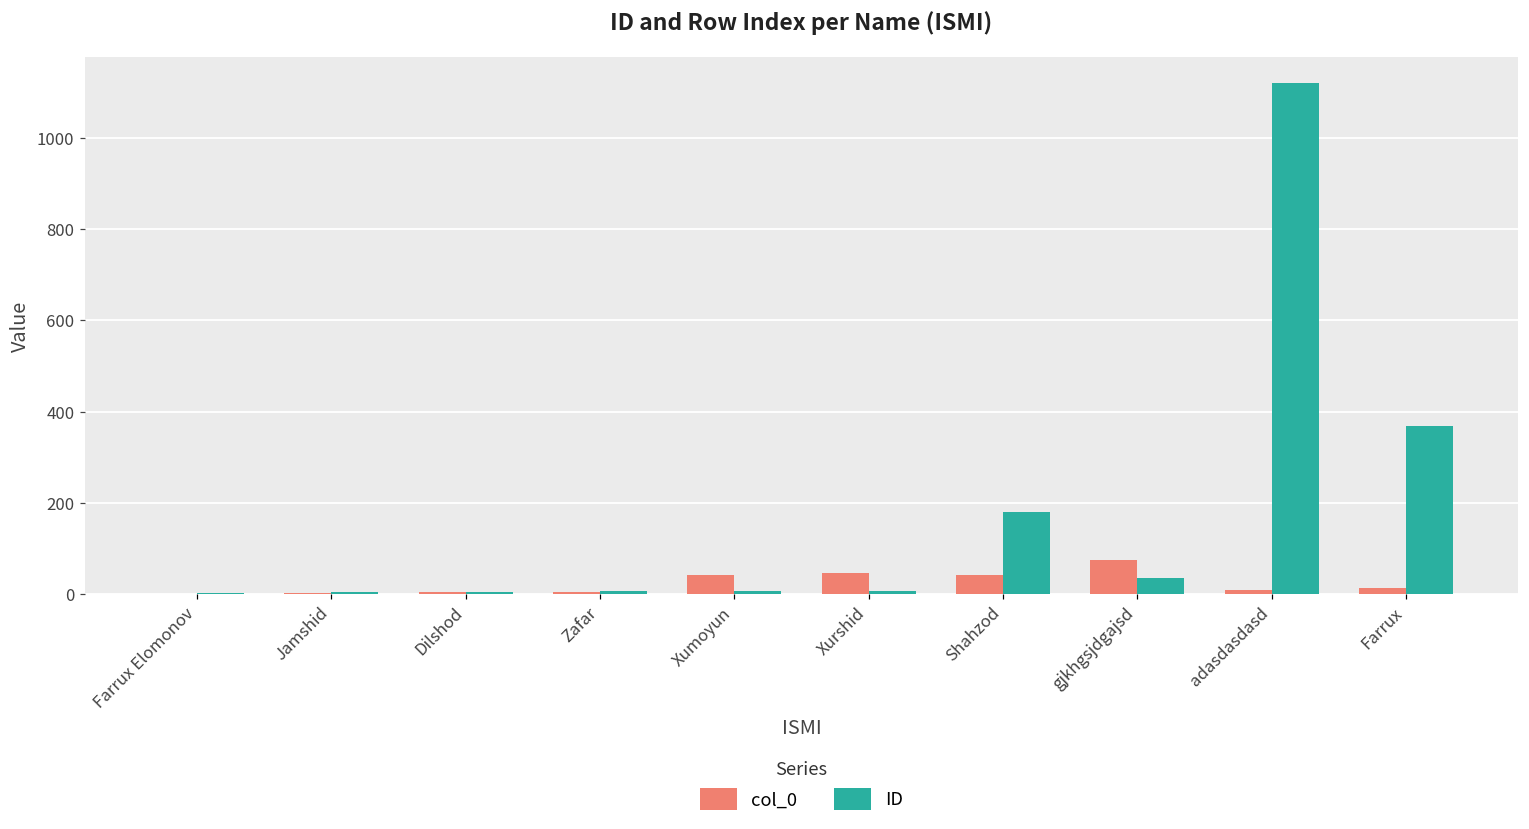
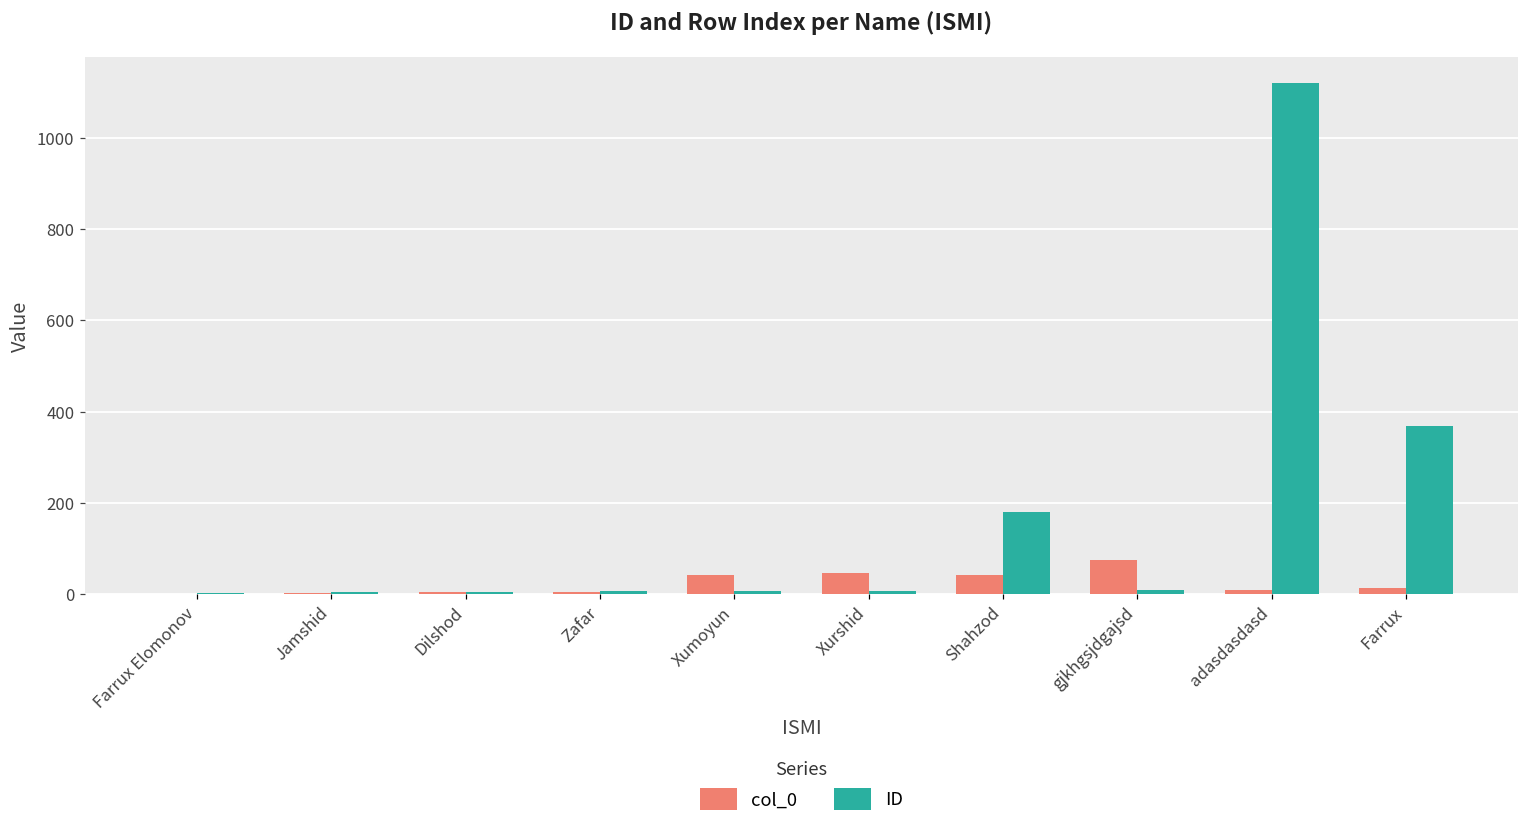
ID, gjkhgsjdgajsd: 30 -> 10
